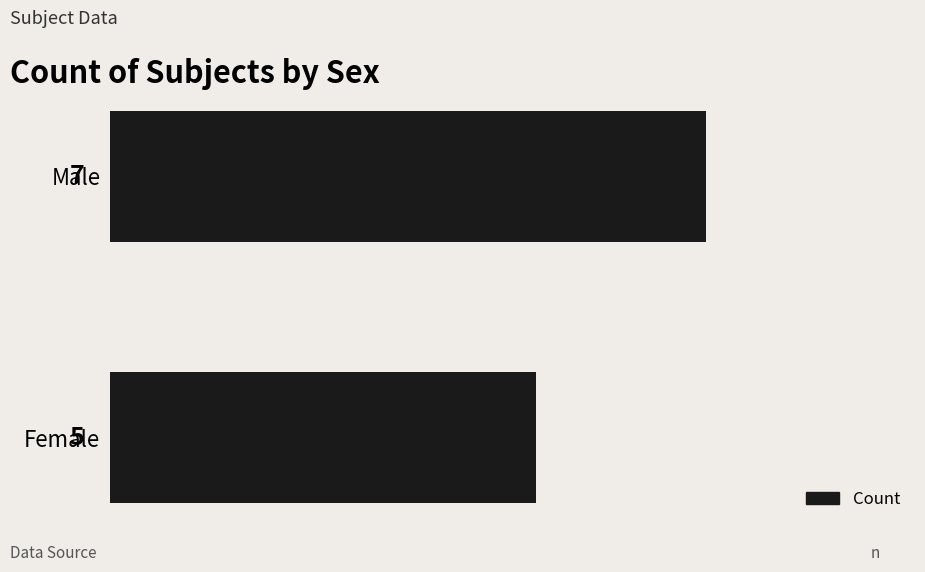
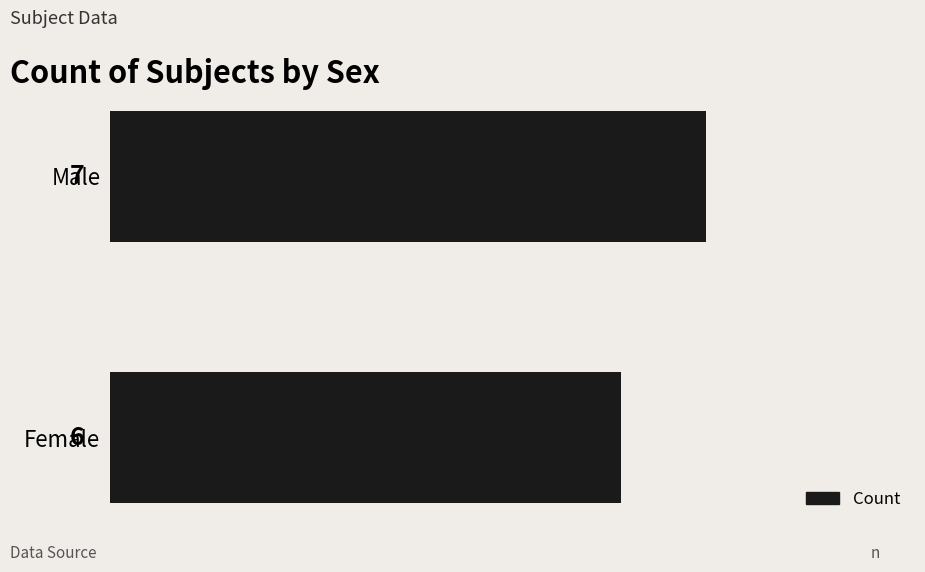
Female: 5 -> 6
